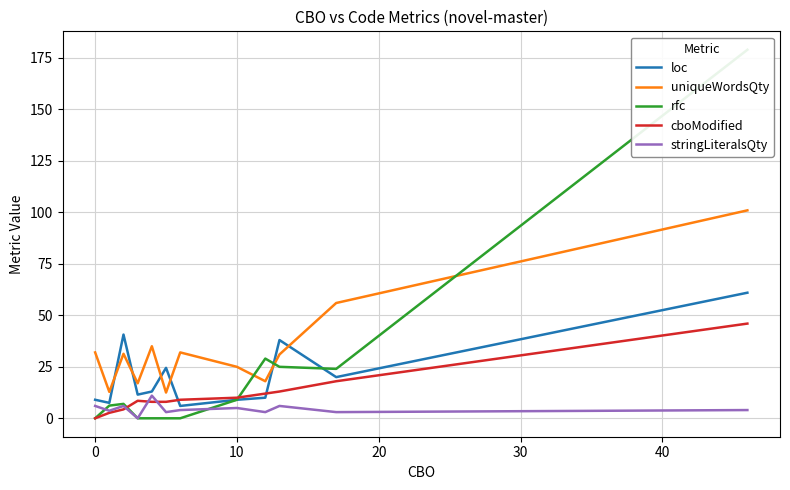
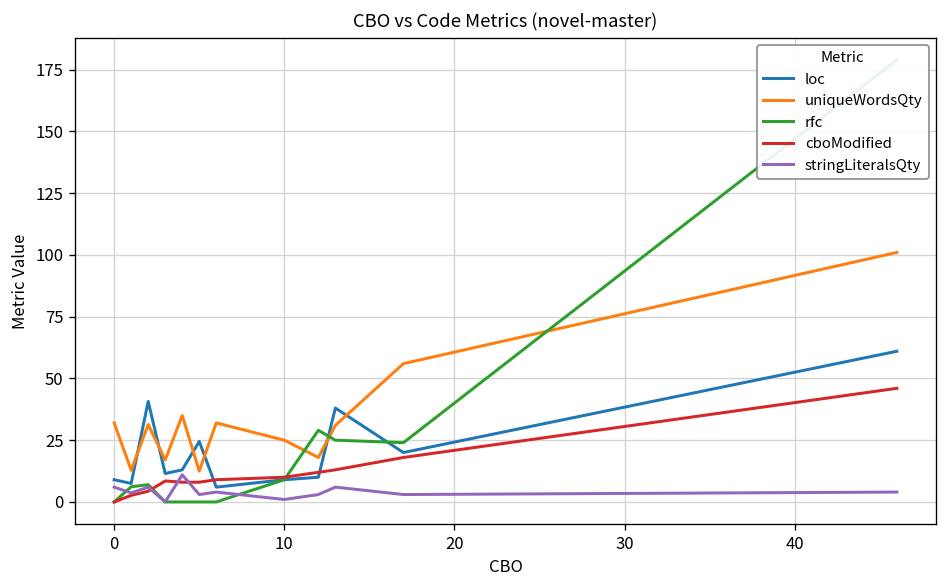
stringLiteralsQty, 10: 5 -> 1
